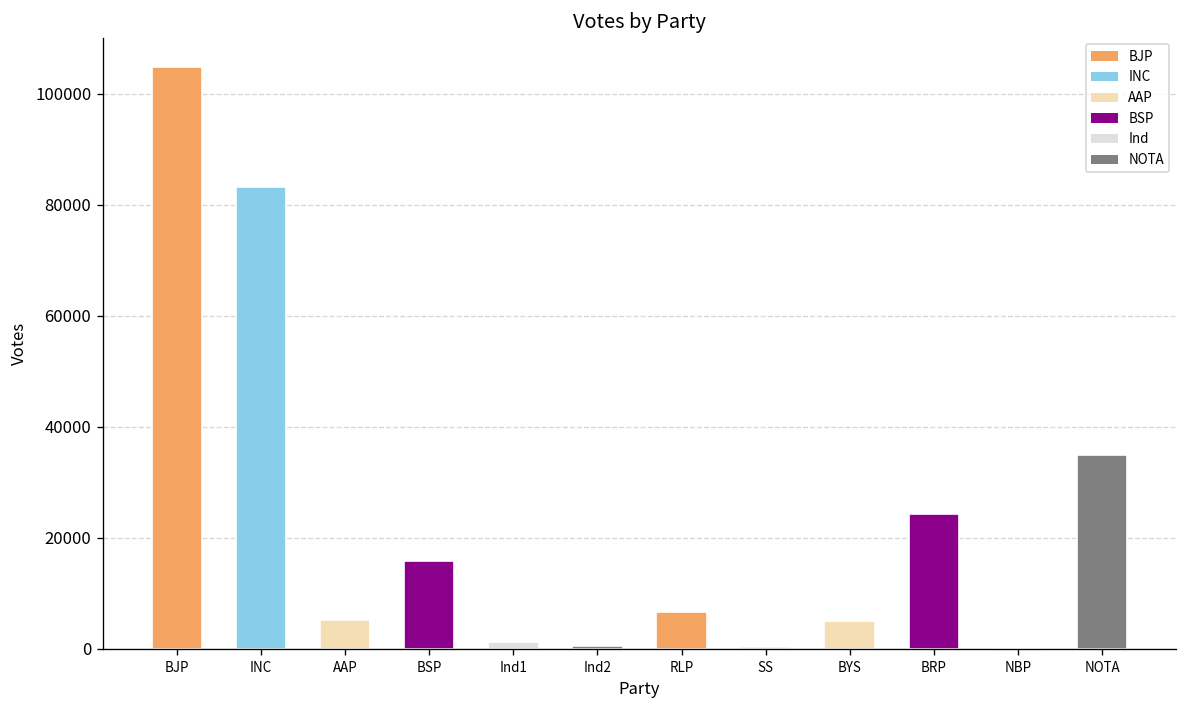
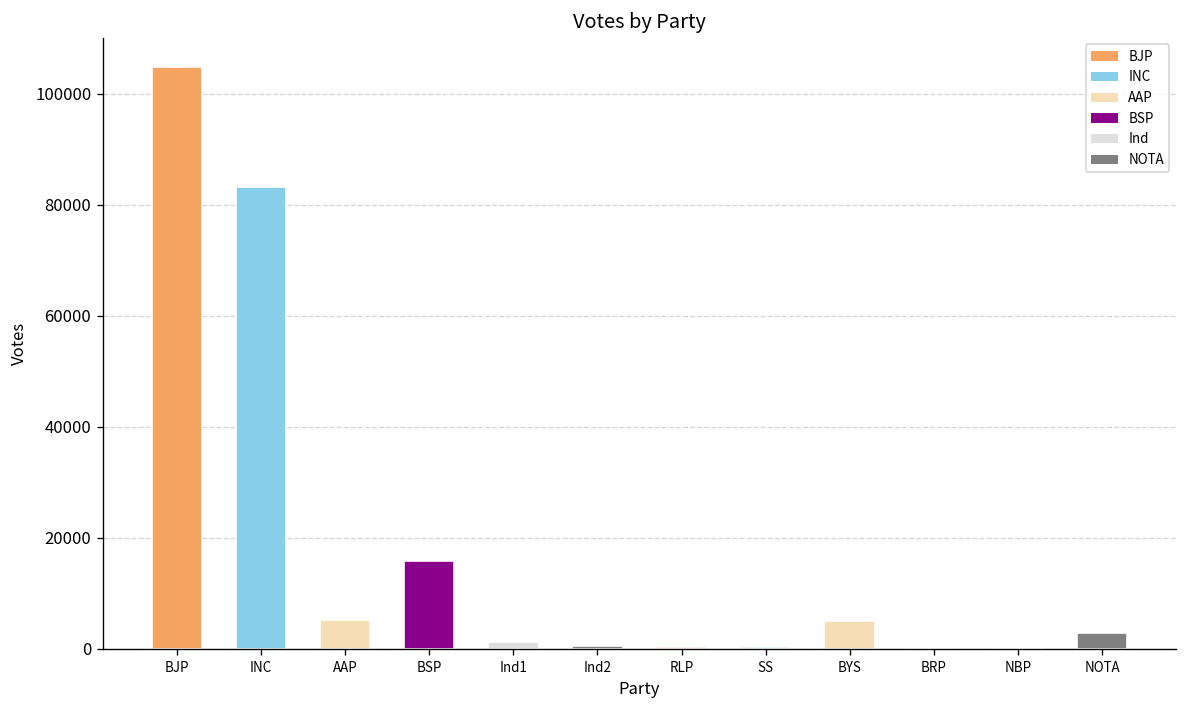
RLP: 7000 -> 0
BRP: 24000 -> 0
NOTA: 35000 -> 3000
